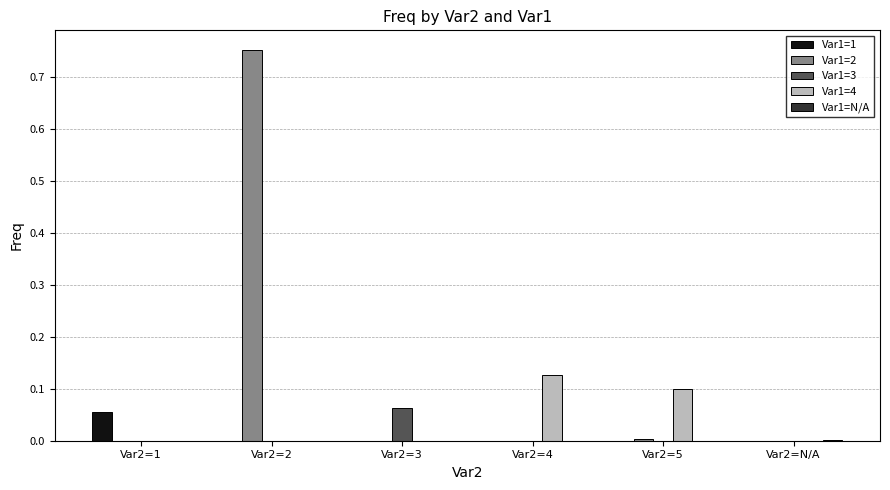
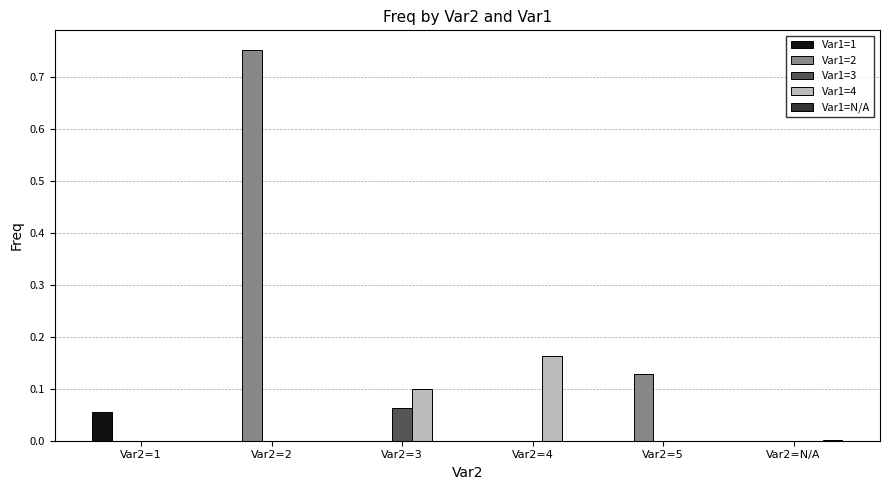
Var1=4, Var2=3: 0.0 -> 0.1
Var1=4, Var2=4: 0.13 -> 0.16
Var1=2, Var2=5: 0.00 -> 0.13
Var1=4, Var2=5: 0.1 -> 0.0
